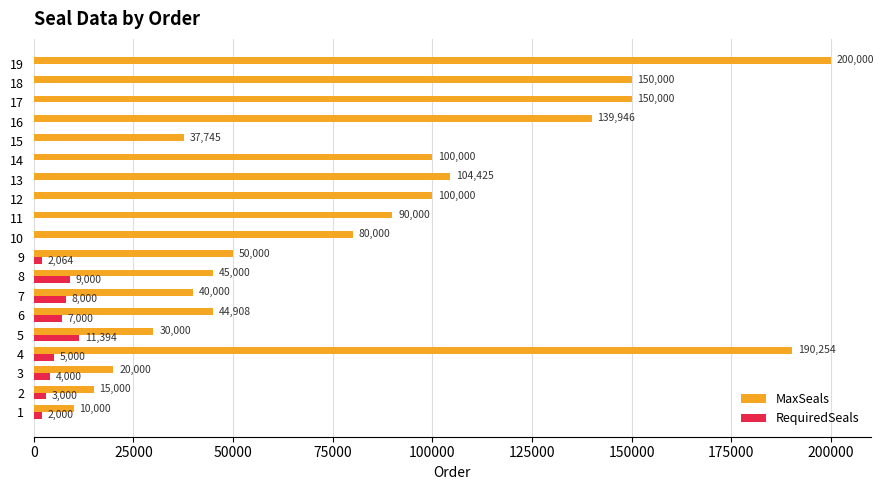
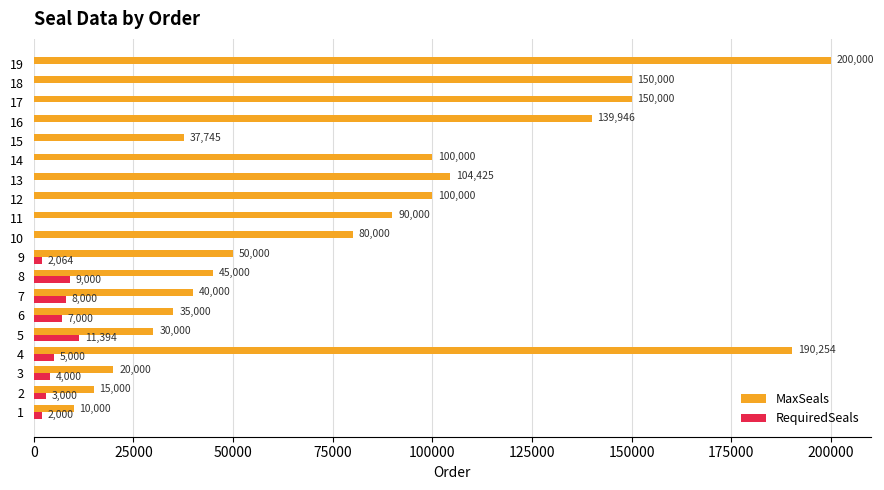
MaxSeals, 6: 44,908 -> 35,000
